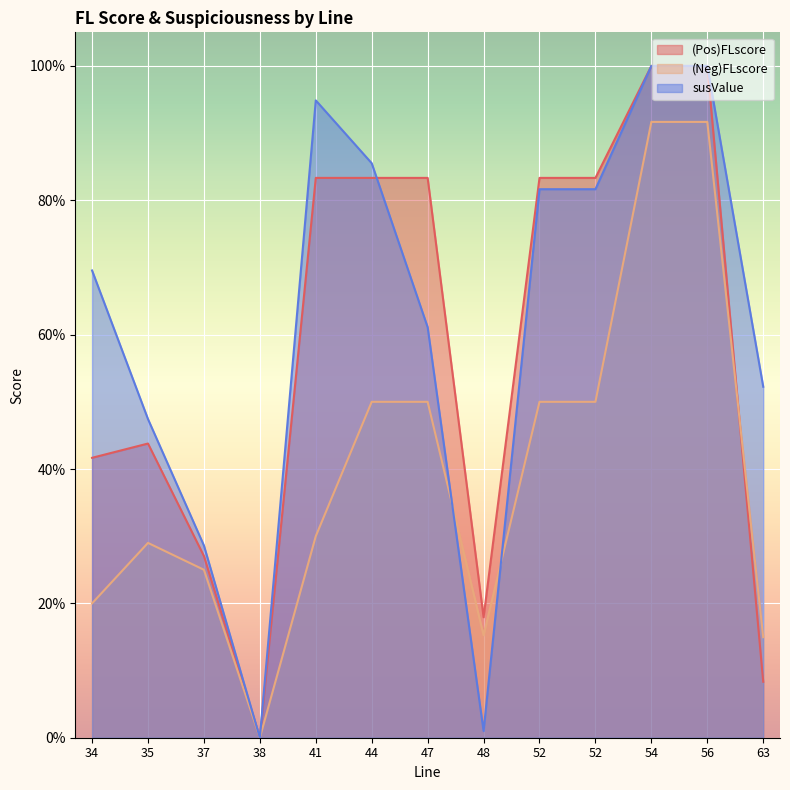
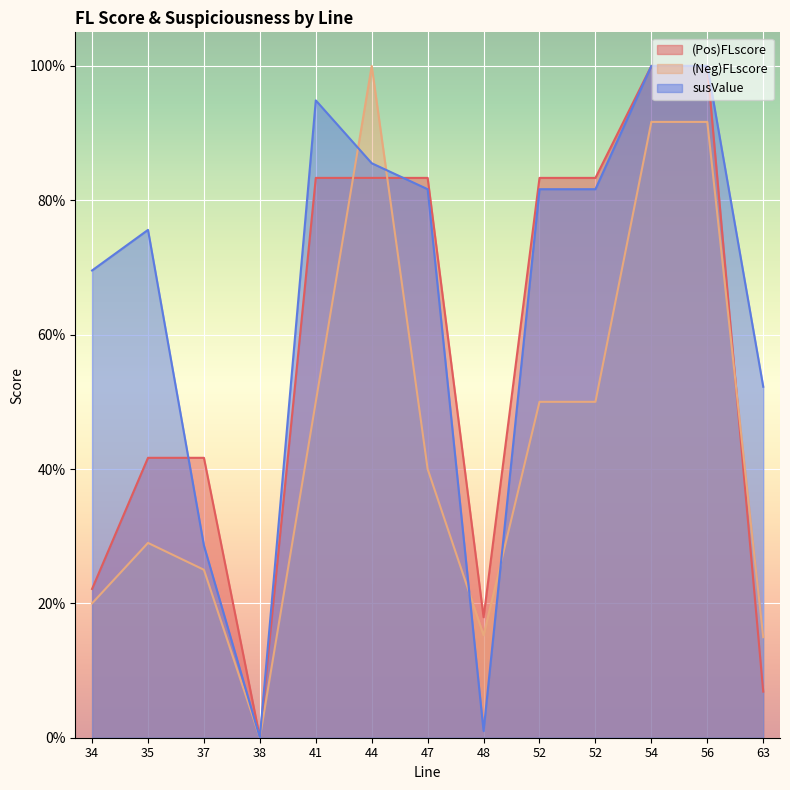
(Pos)FLscore, 34: 42% -> 22%
(Pos)FLscore, 35: 44% -> 42%
susValue, 35: 47% -> 76%
(Pos)FLscore, 37: 27% -> 42%
(Neg)FLscore, 41: 30% -> 50%
(Neg)FLscore, 44: 50% -> 100%
(Neg)FLscore, 47: 50% -> 40%
susValue, 47: 61% -> 82%
(Pos)FLscore, 63: 8% -> 7%
